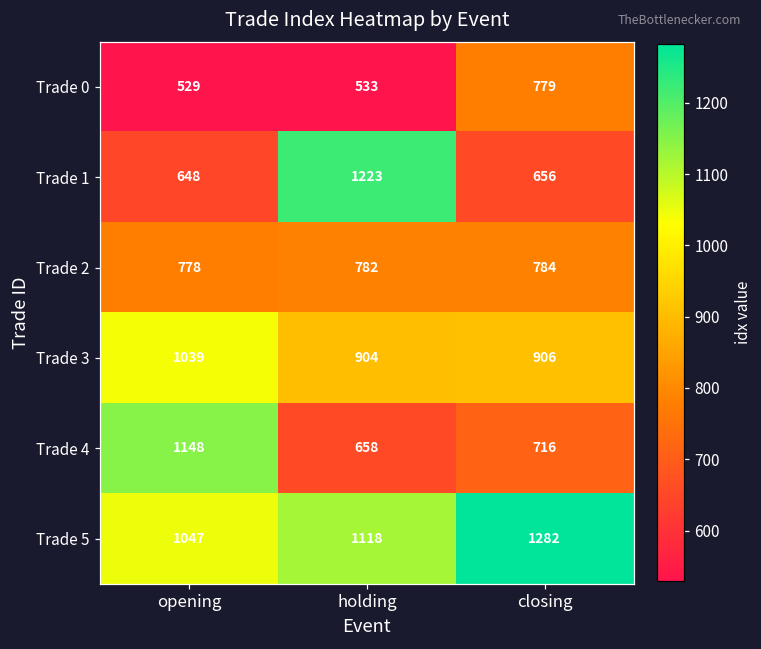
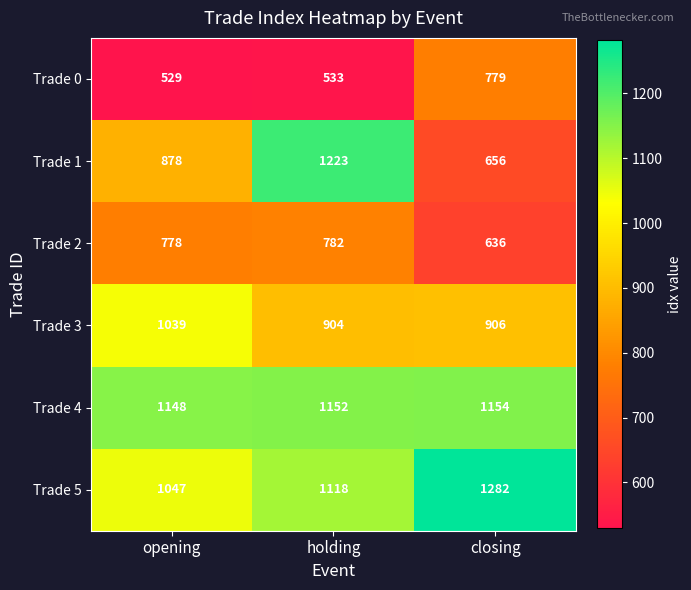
Trade 1, opening: 648 -> 878
Trade 2, closing: 784 -> 636
Trade 4, holding: 658 -> 1152
Trade 4, closing: 716 -> 1154
